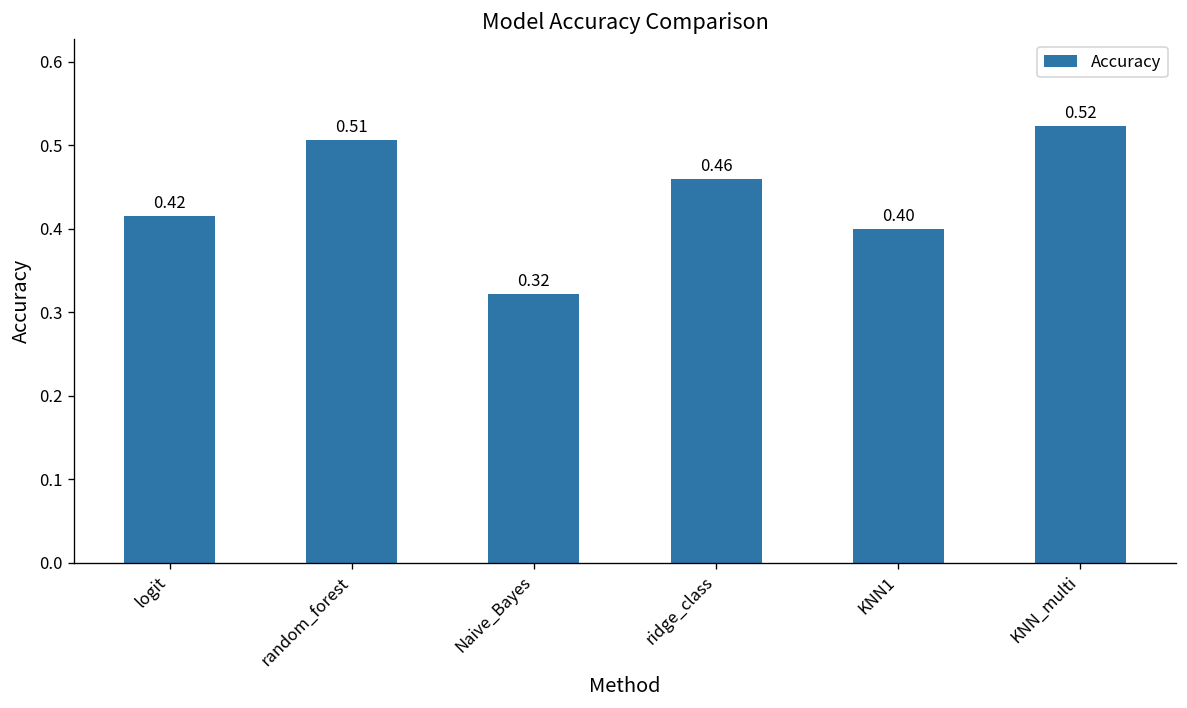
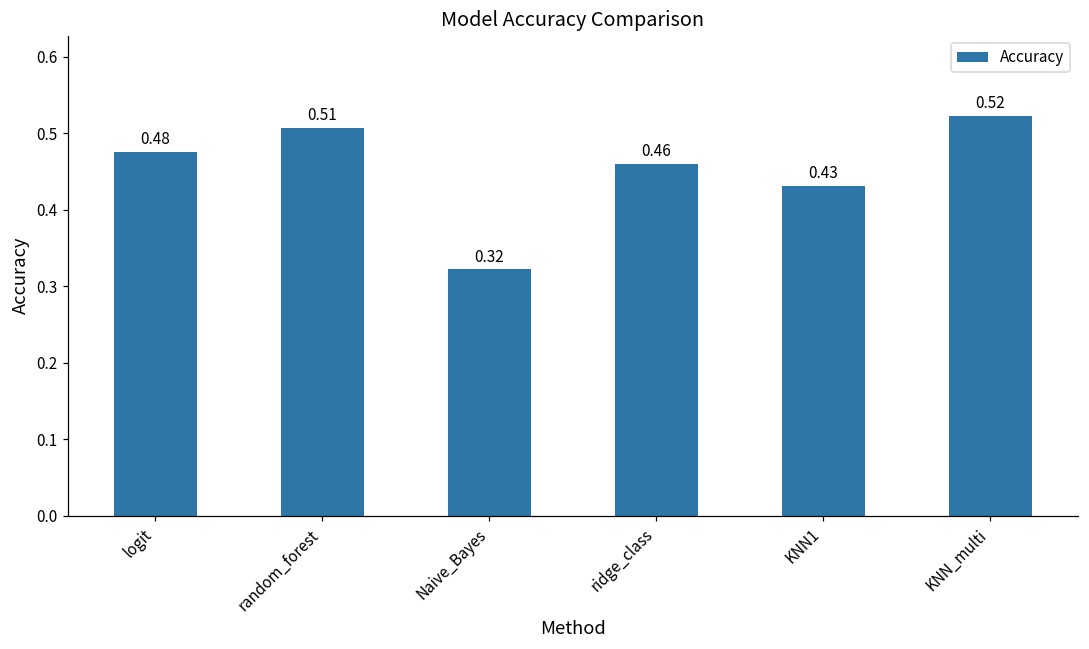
logit: 0.42 -> 0.48
KNN1: 0.40 -> 0.43
